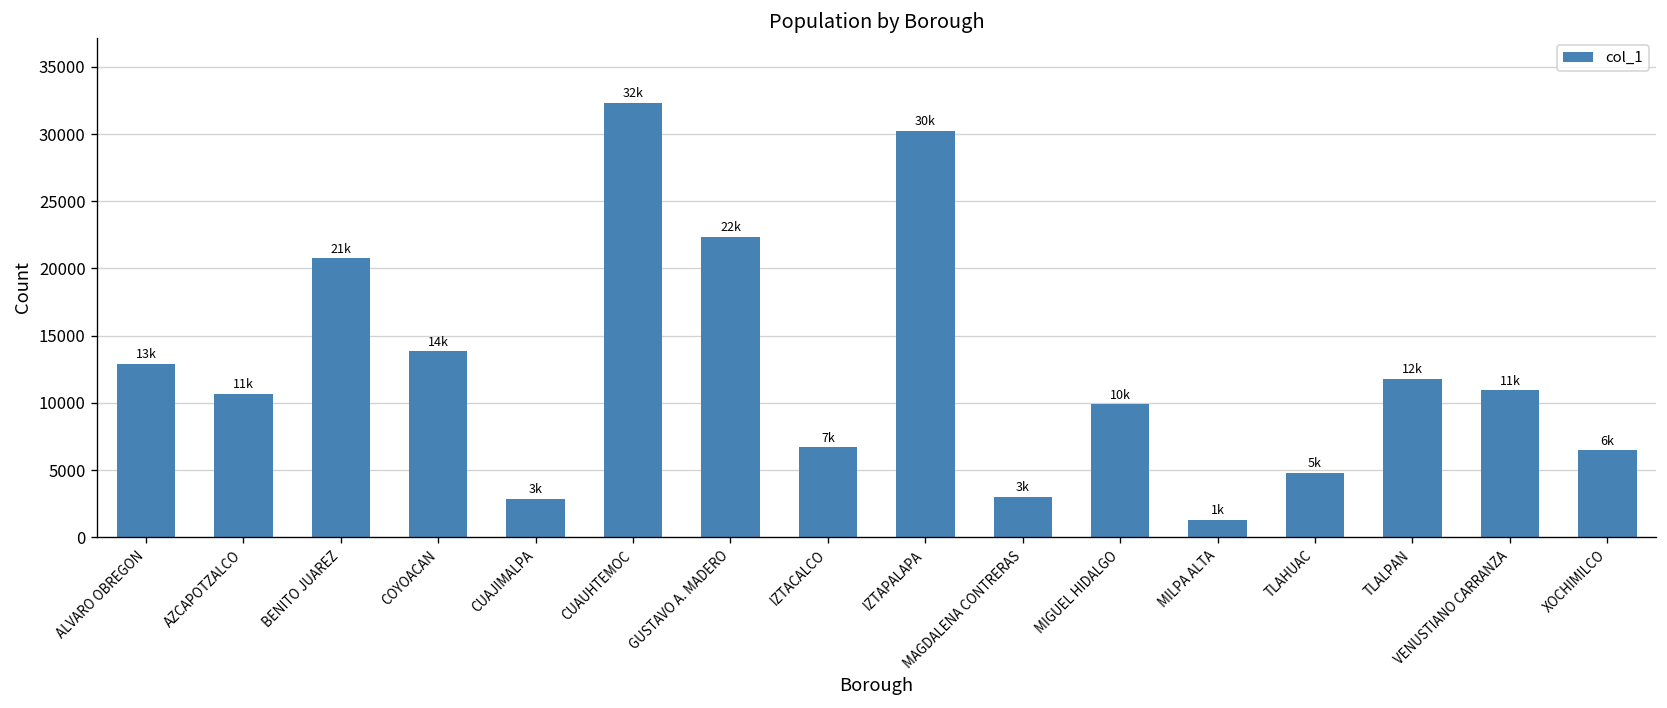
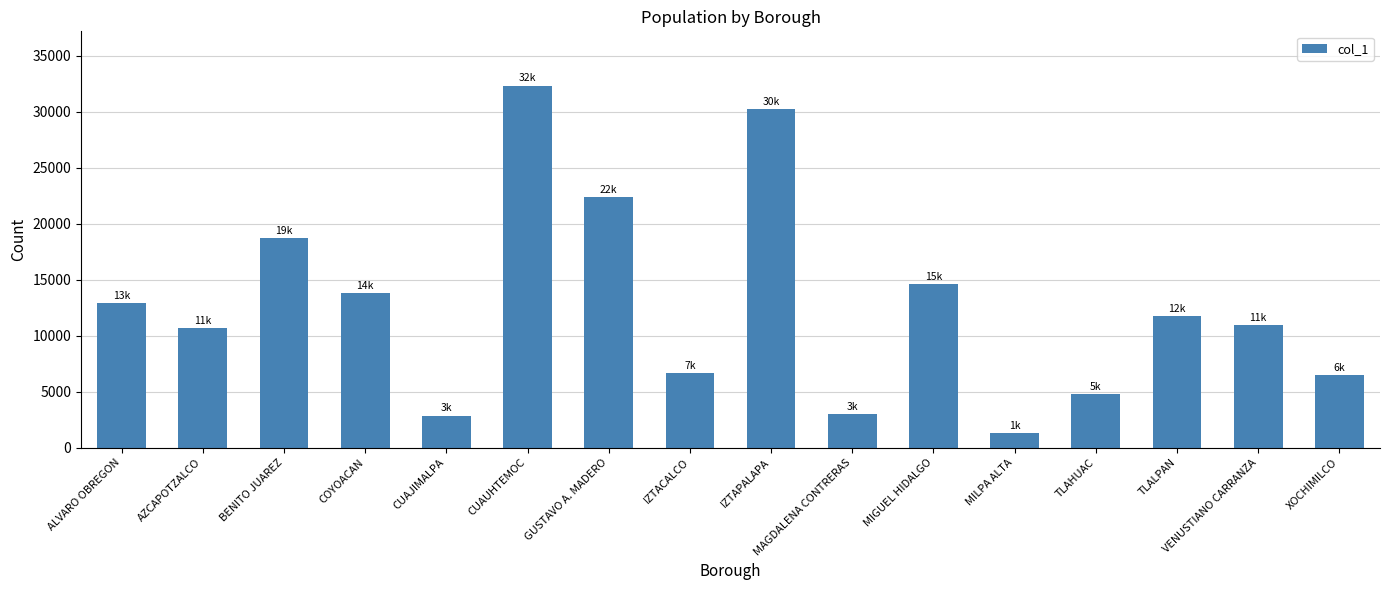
BENITO JUAREZ: 21k -> 19k
MIGUEL HIDALGO: 10k -> 15k
